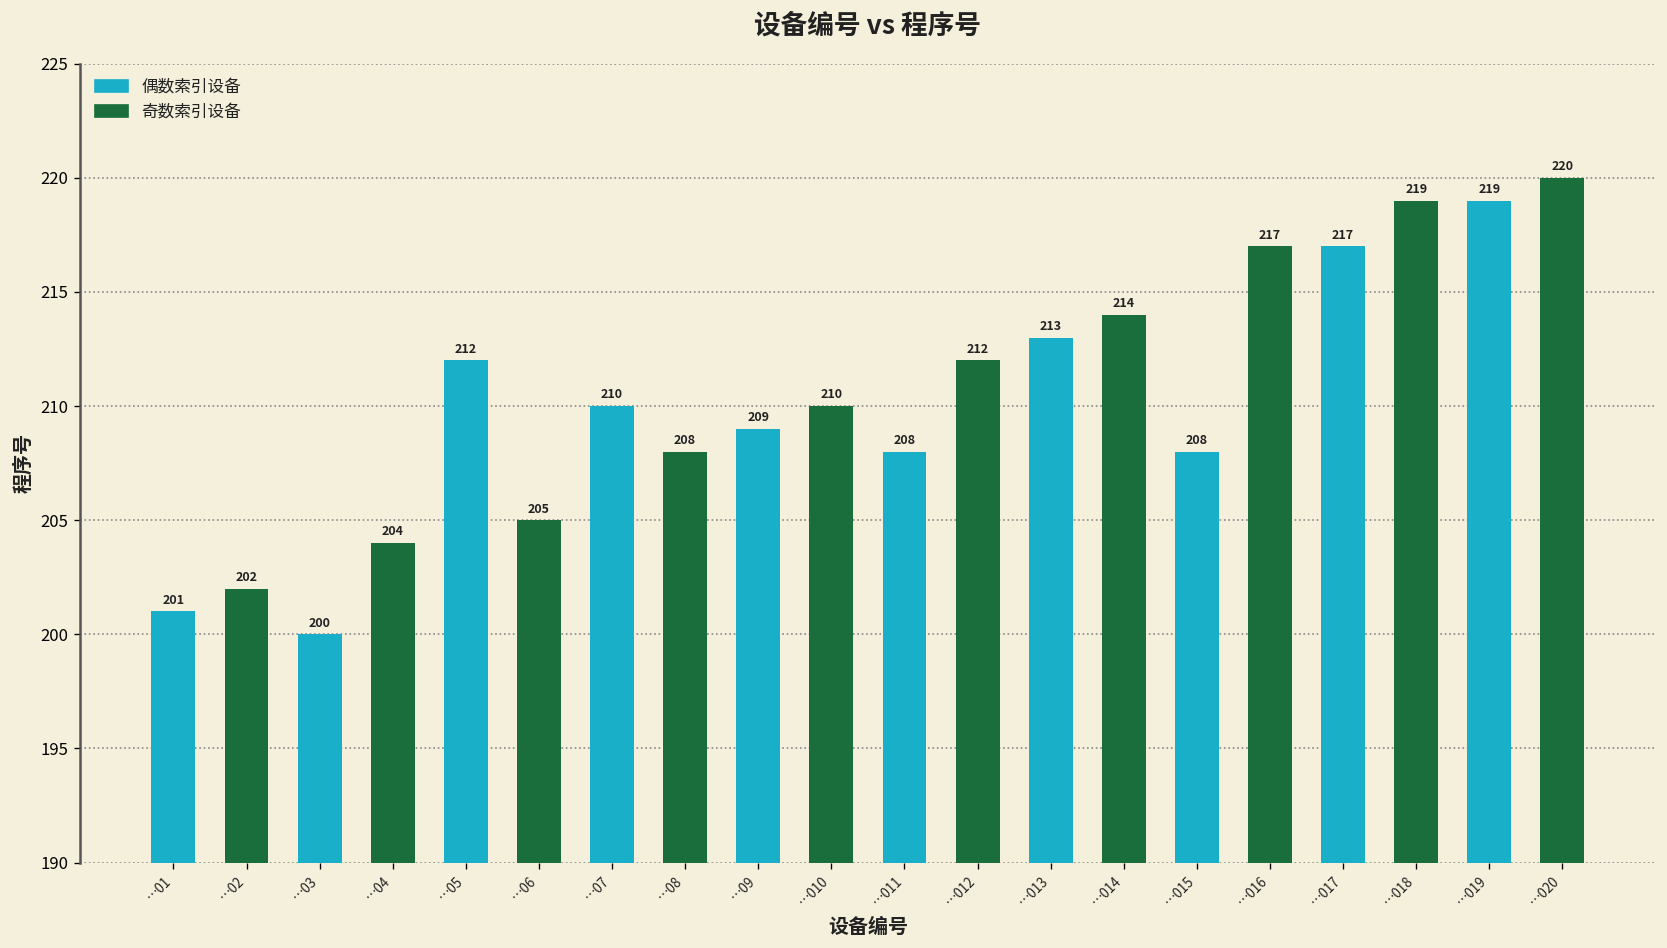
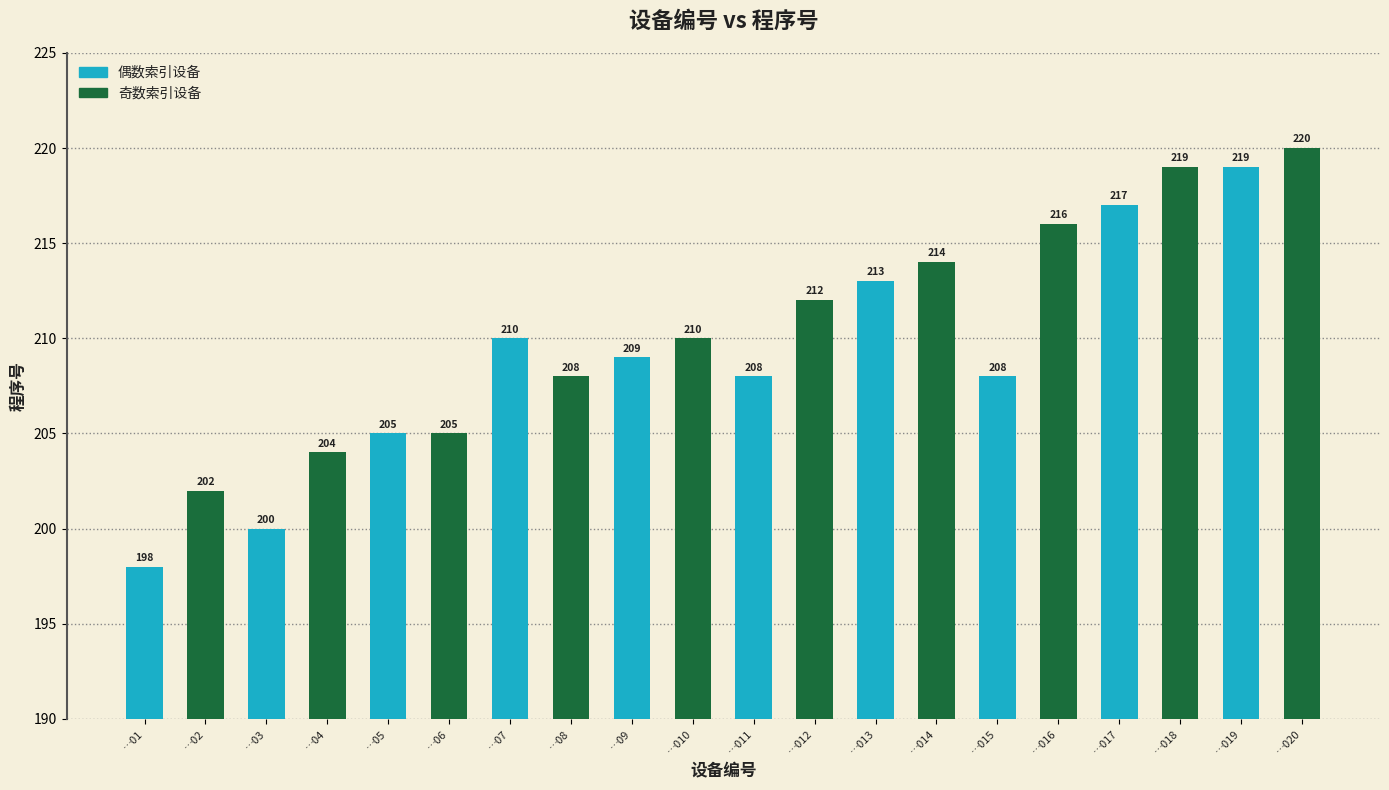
…01: 201 -> 198
…05: 212 -> 205
…016: 217 -> 216
